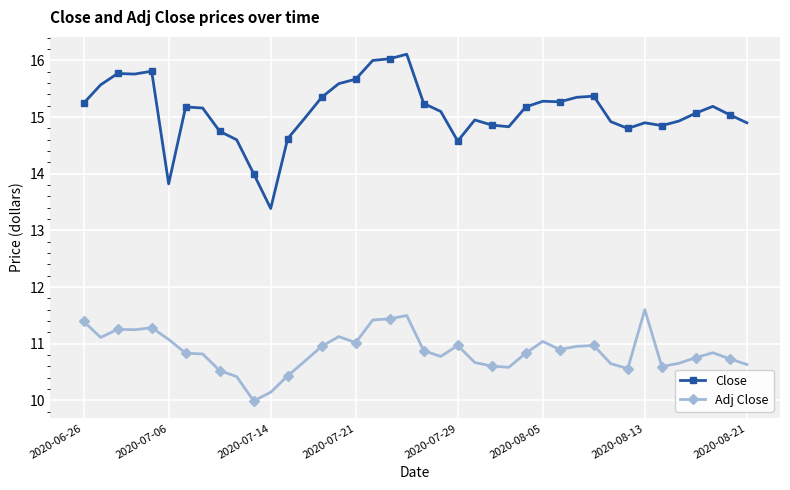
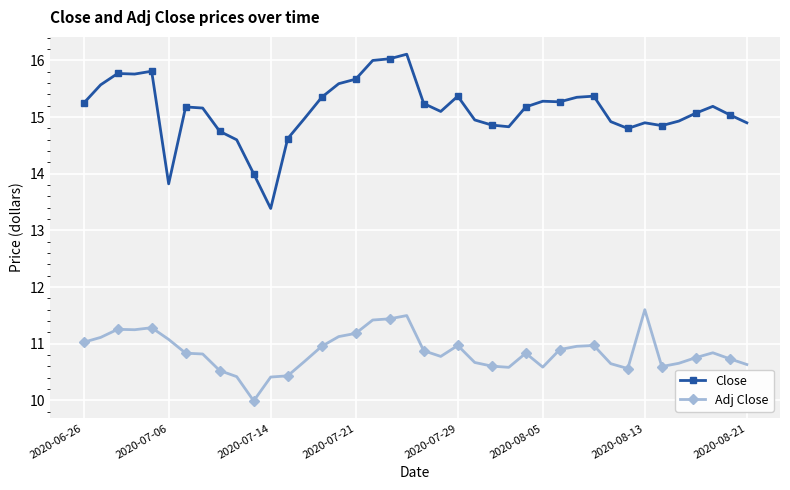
Adj Close, 2020-06-26: 11.4 -> 11.0
Adj Close, 2020-07-14: 10.1 -> 10.4
Adj Close, 2020-07-21: 11.0 -> 11.2
Close, 2020-07-29: 14.6 -> 15.4
Adj Close, 2020-08-05: 11.0 -> 10.6
